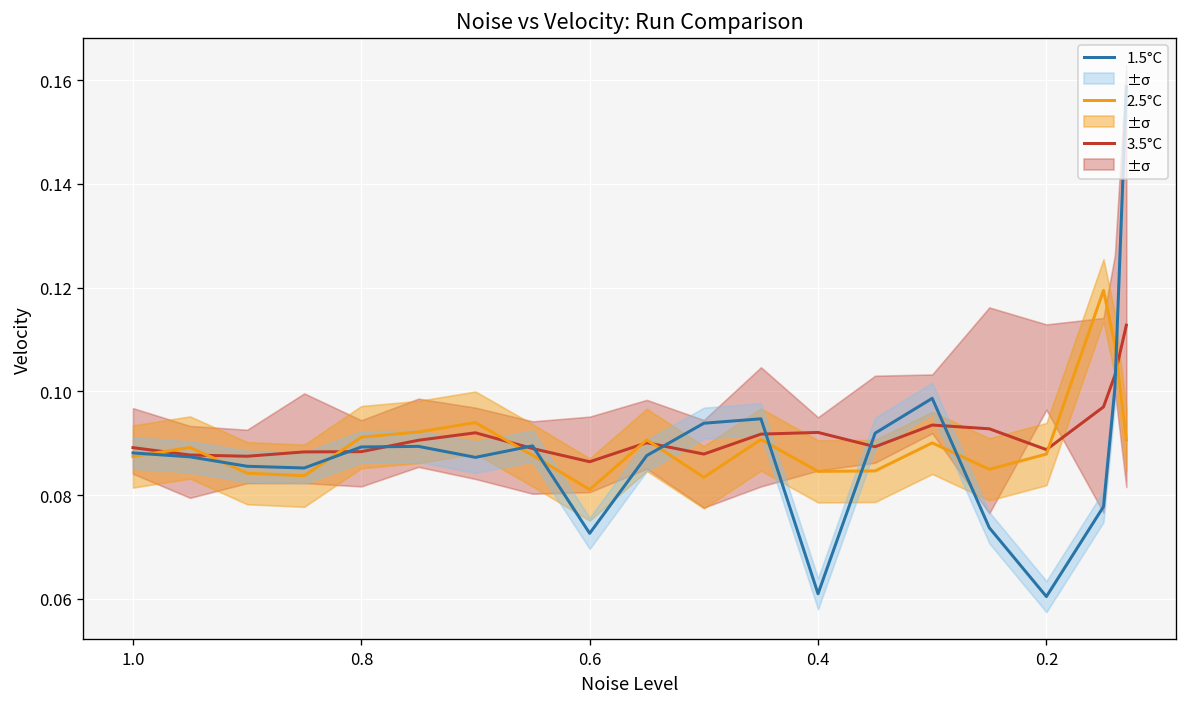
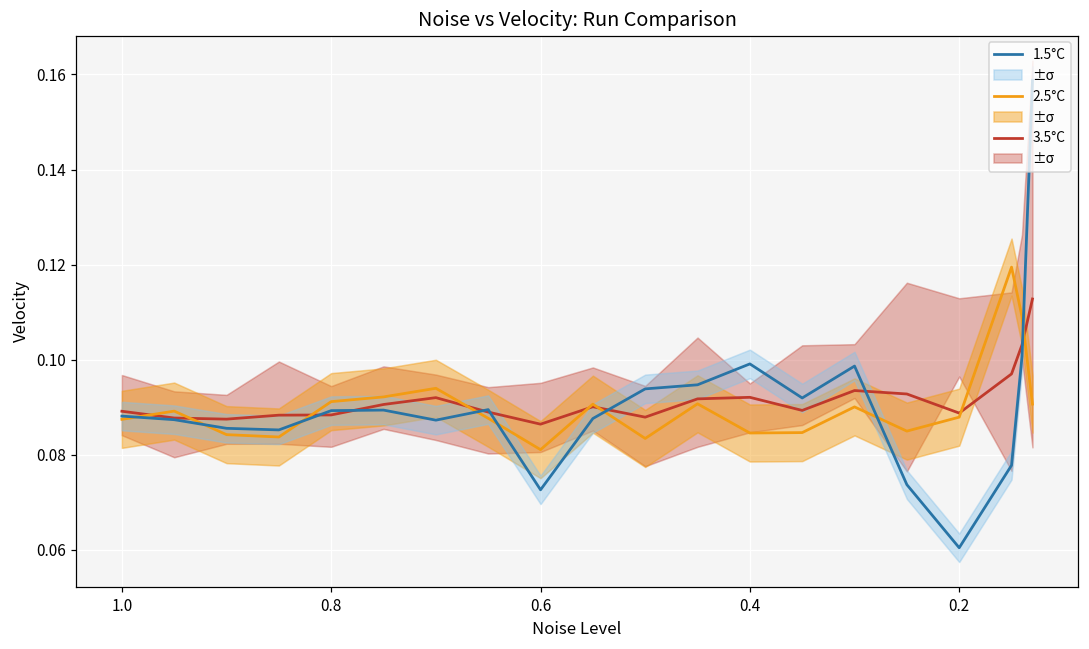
1.5°C, 0.4: 0.061 -> 0.099
